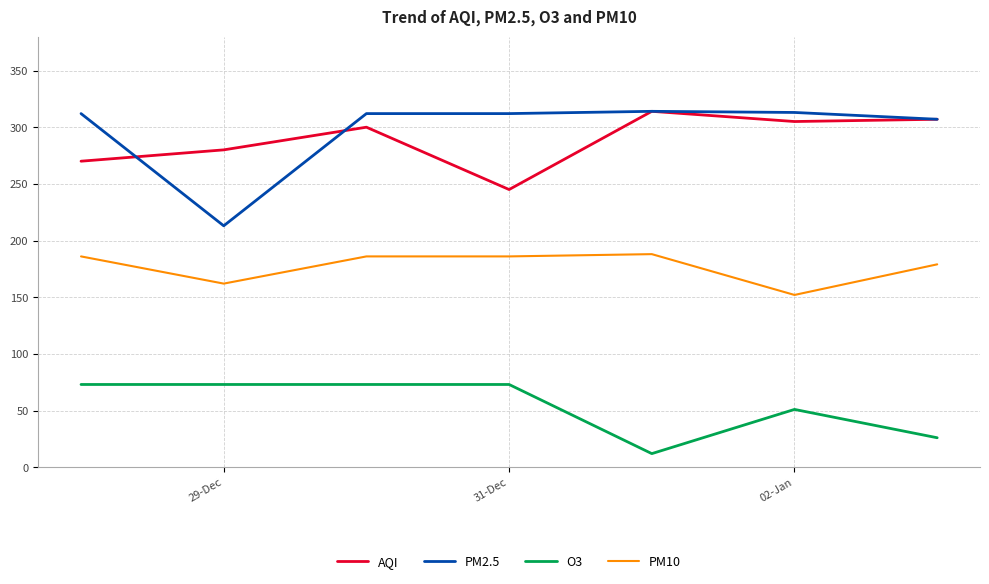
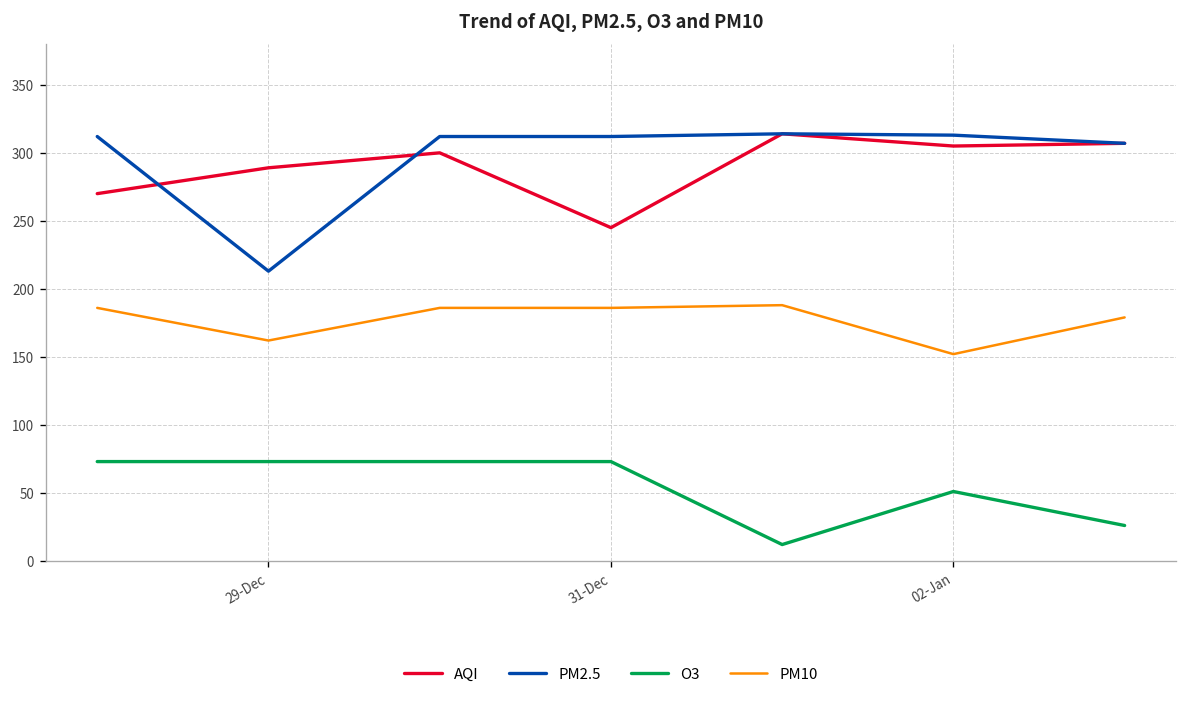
AQI, 29-Dec: 280 -> 289
